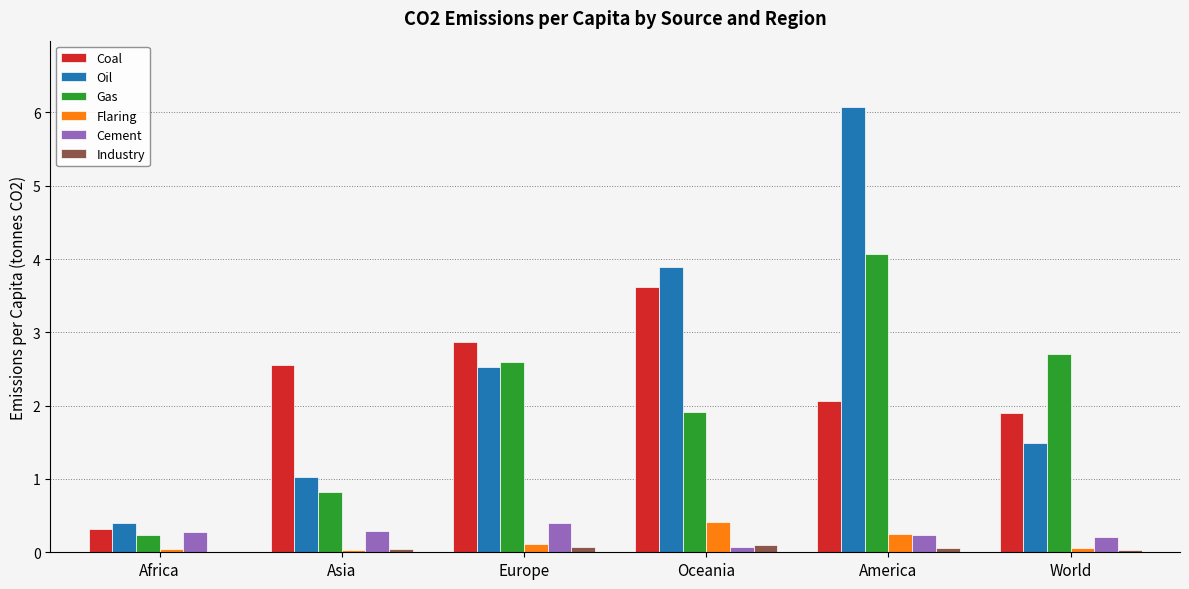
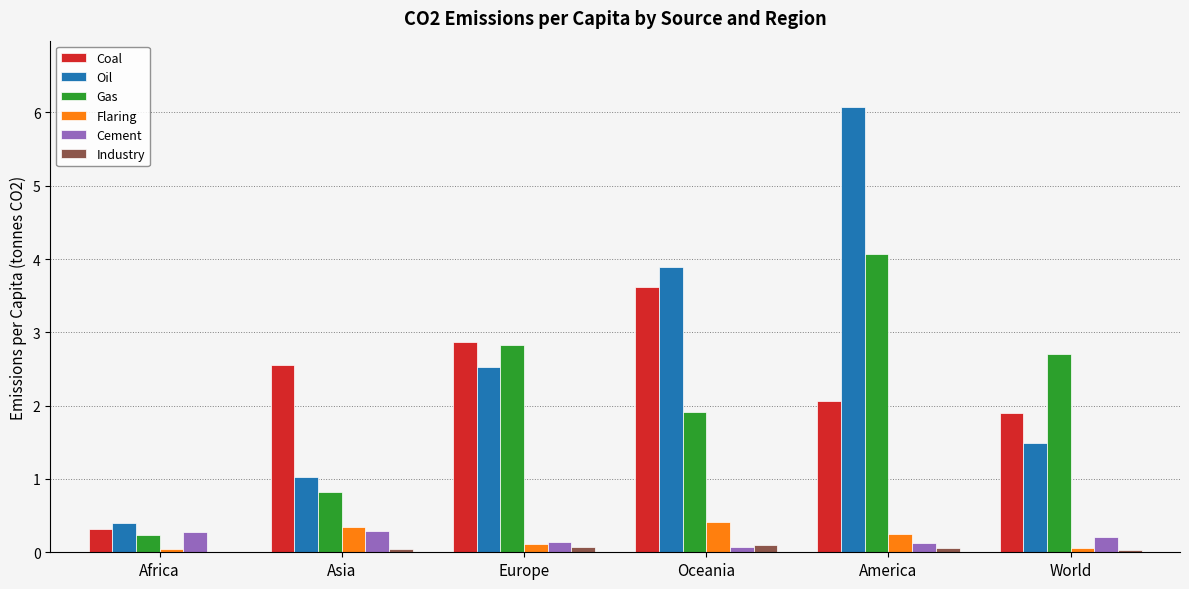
Flaring, Asia: 0.0 -> 0.3
Gas, Europe: 2.6 -> 2.8
Cement, Europe: 0.4 -> 0.1
Cement, America: 0.2 -> 0.1
